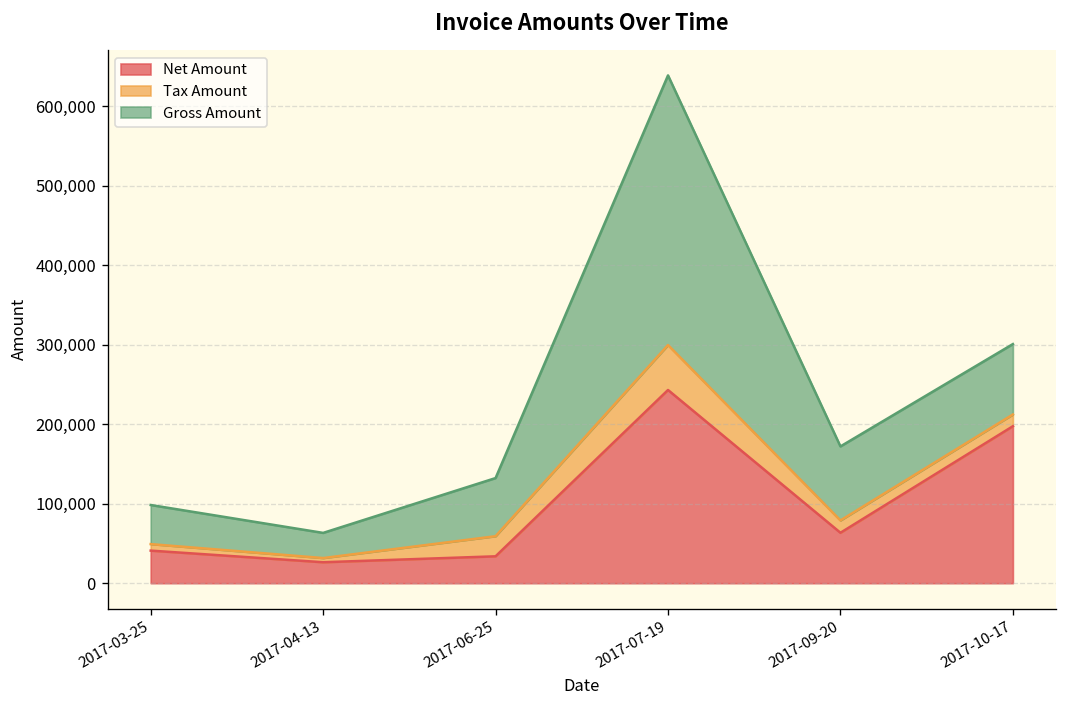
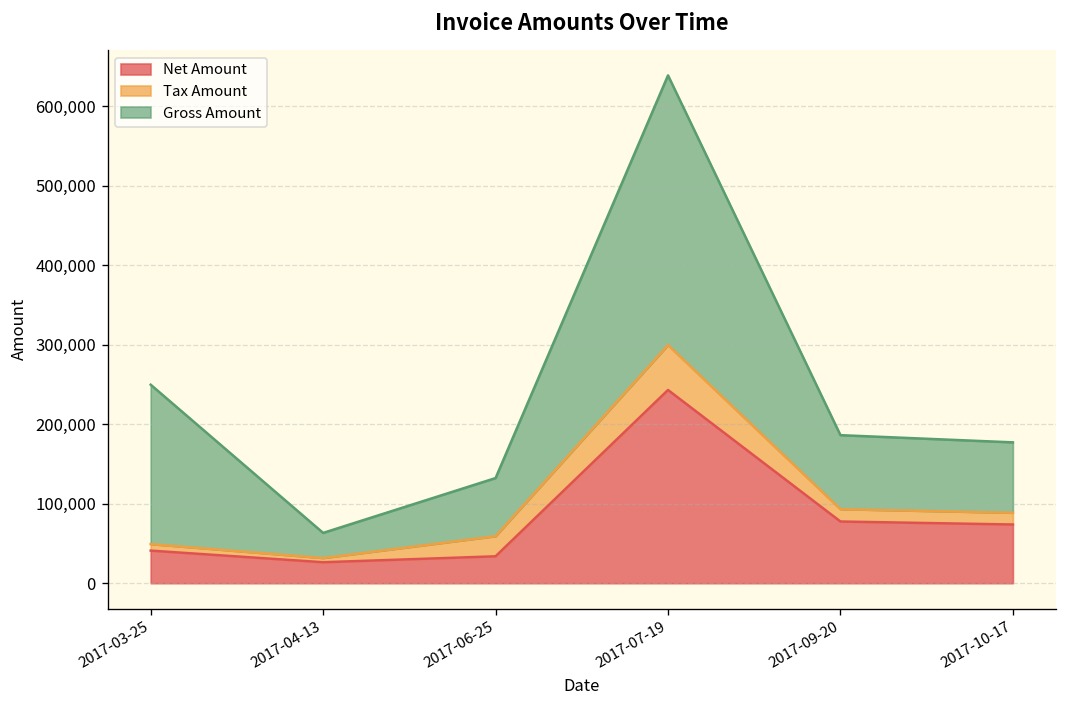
Gross Amount, 2017-03-25: 50,000 -> 200,000
Net Amount, 2017-09-20: 60,000 -> 80,000
Net Amount, 2017-10-17: 200,000 -> 70,000
